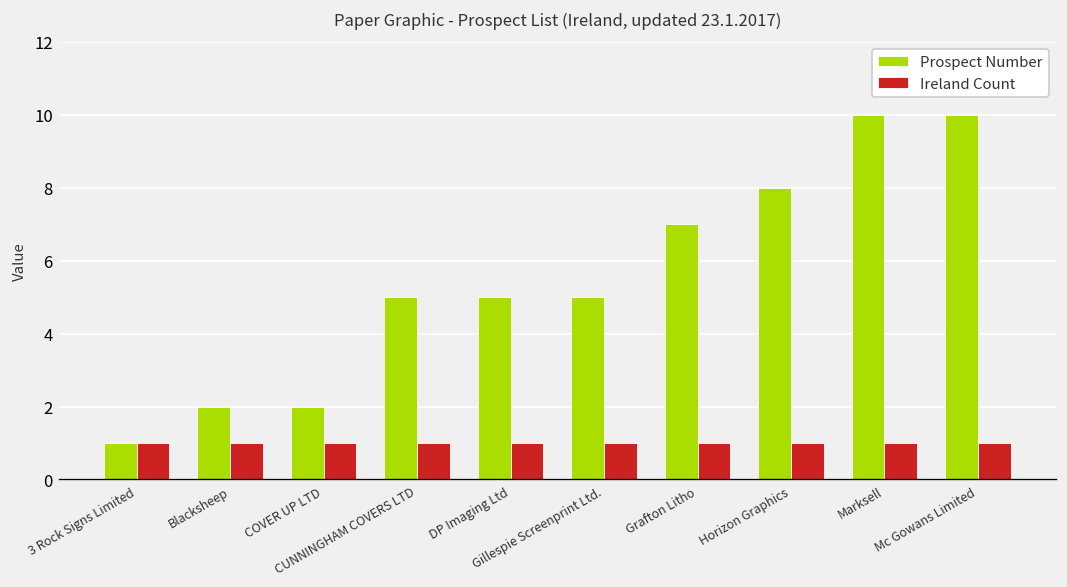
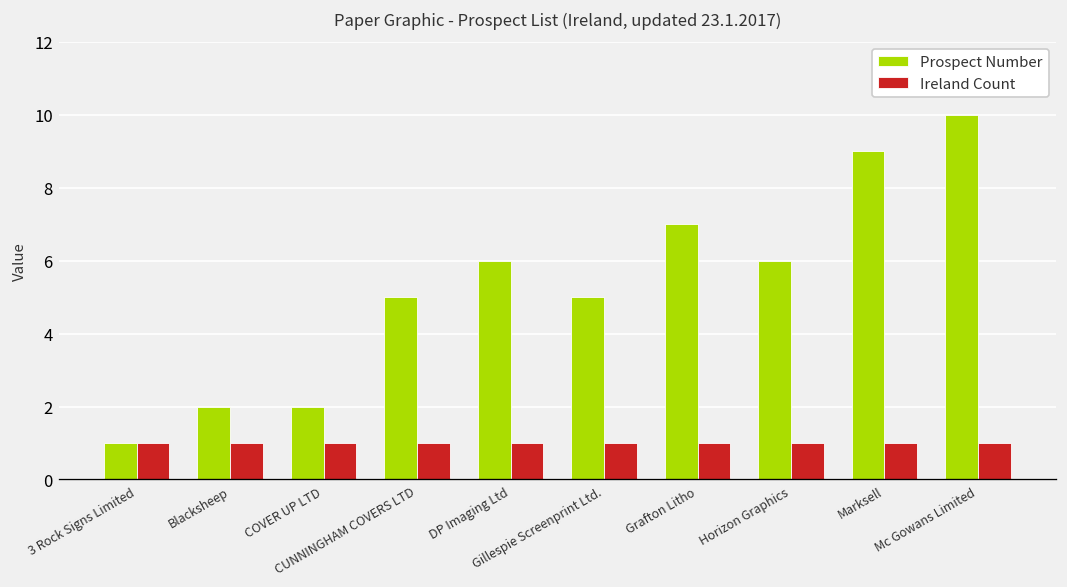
Prospect Number, DP Imaging Ltd: 5 -> 6
Prospect Number, Horizon Graphics: 8 -> 6
Prospect Number, Marksell: 10 -> 9
